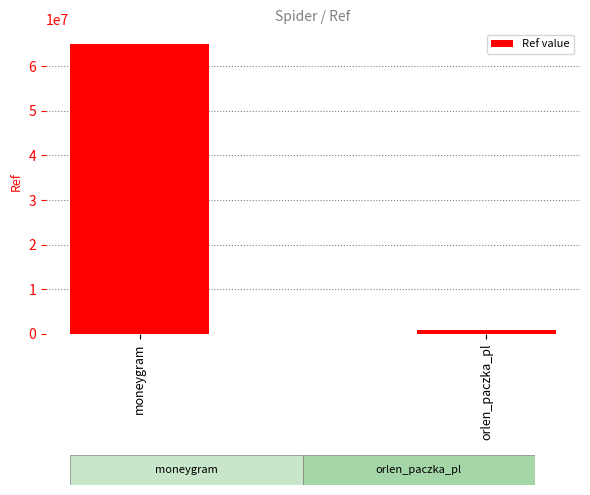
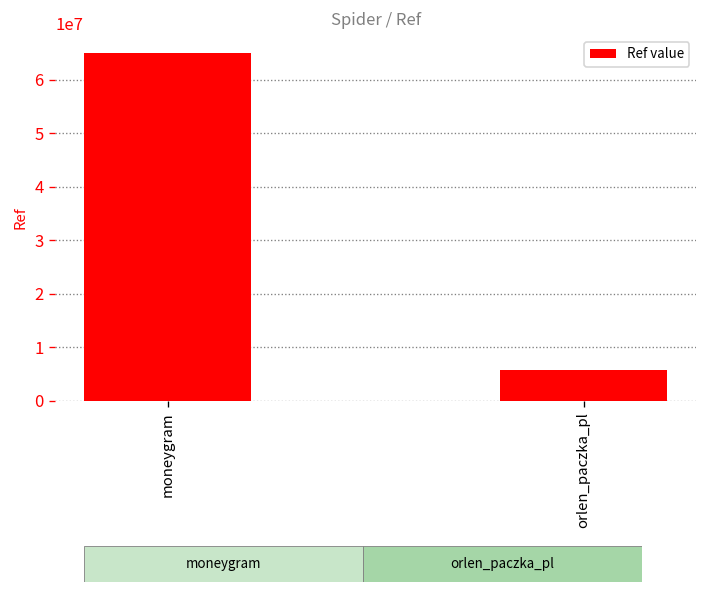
orlen_paczka_pl: 1000000 -> 6000000
